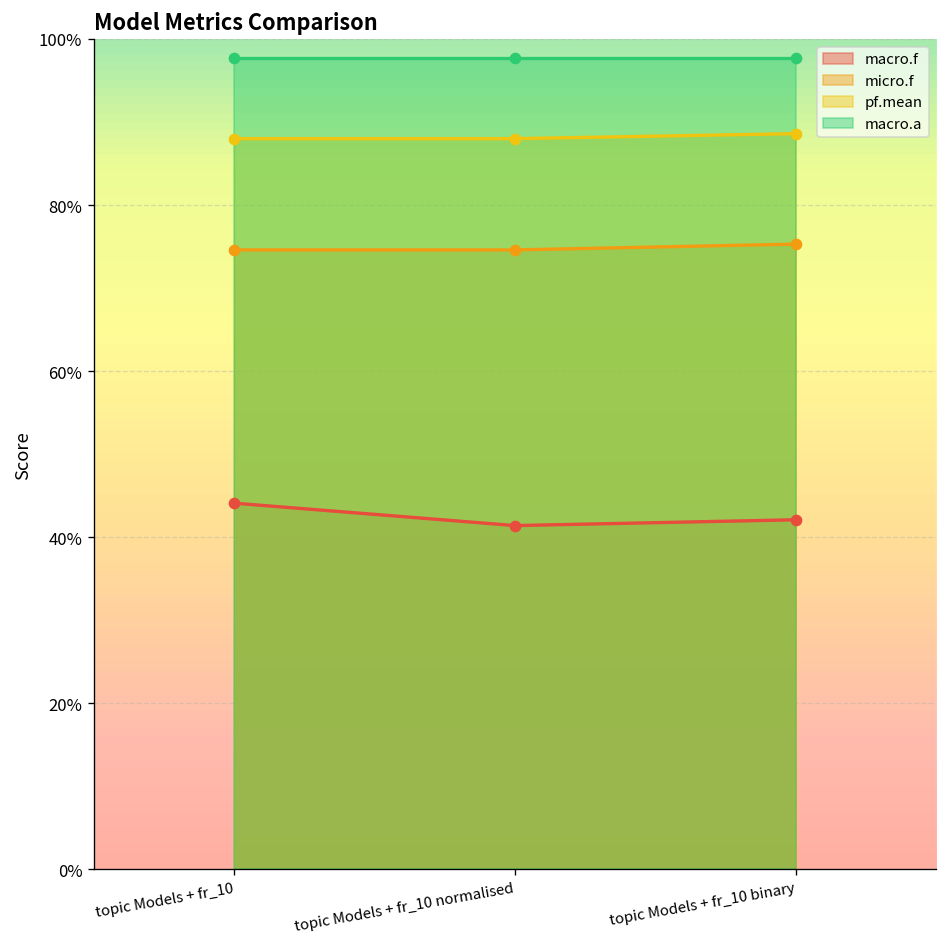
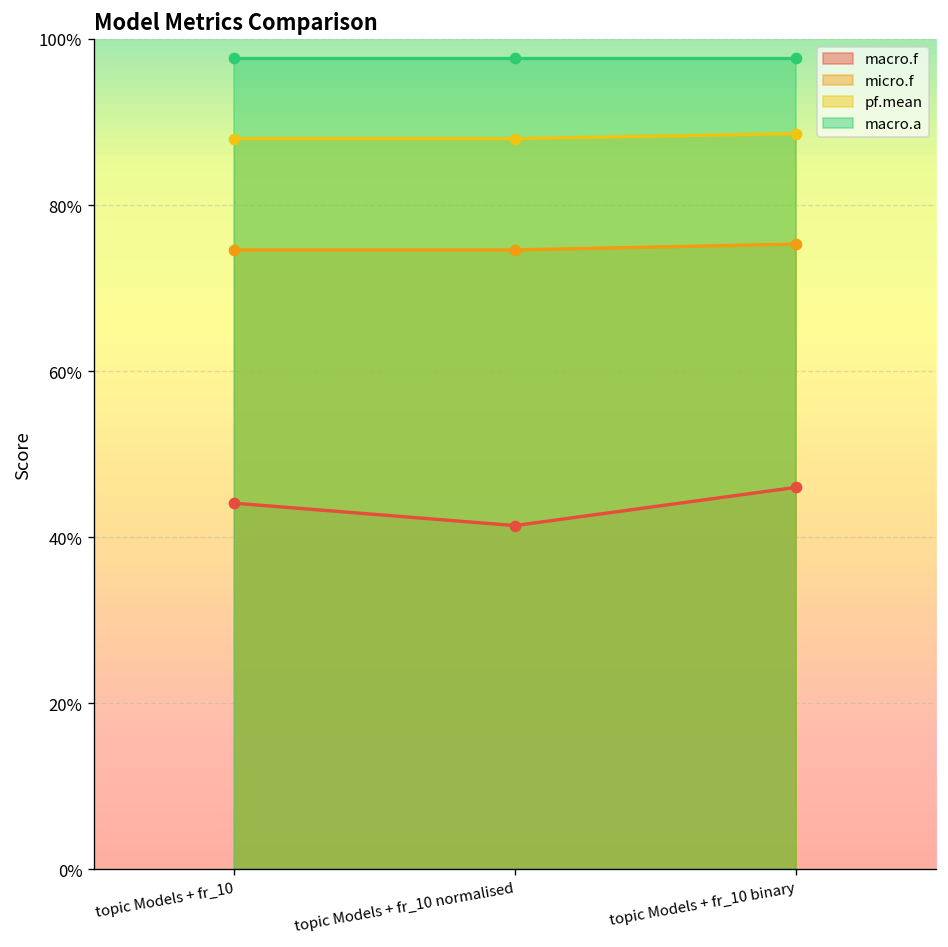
macro.f, topic Models + fr_10 binary: 42% -> 46%
